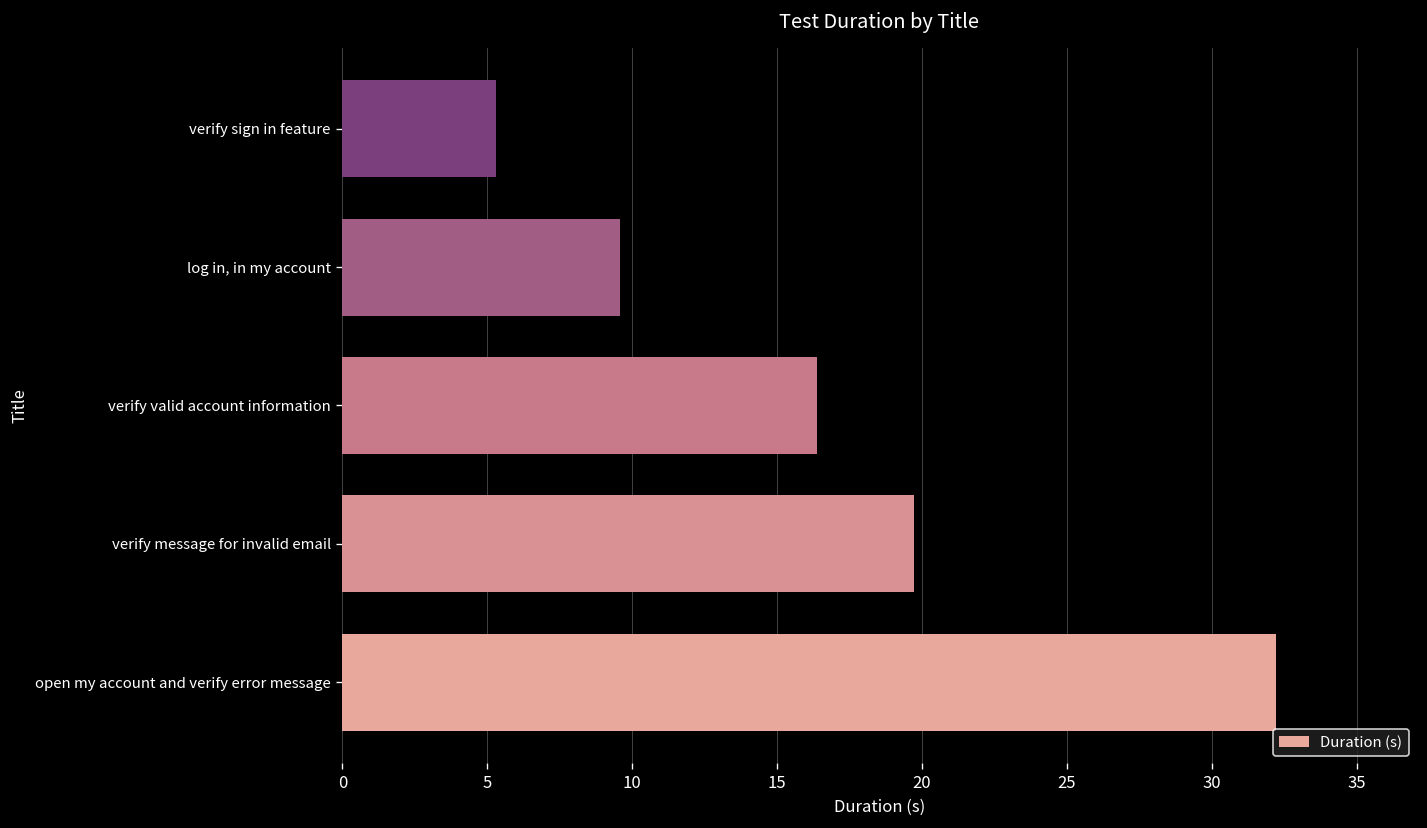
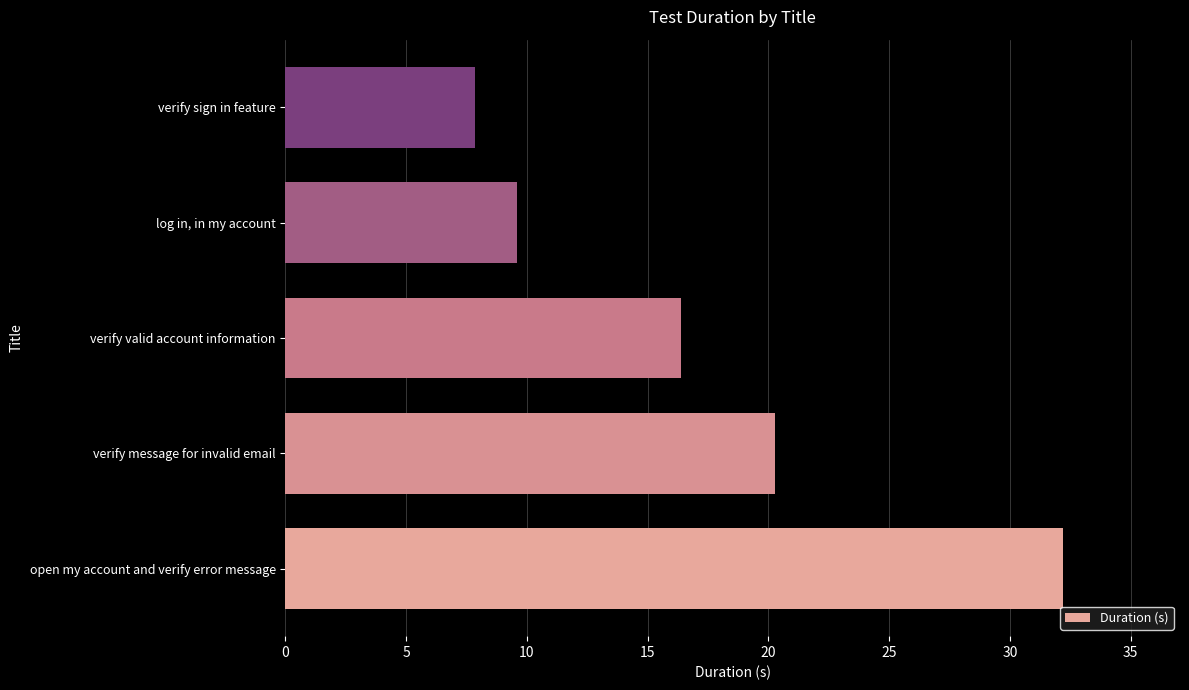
verify sign in feature: 5.3 -> 7.8
verify message for invalid email: 19.7 -> 20.3
